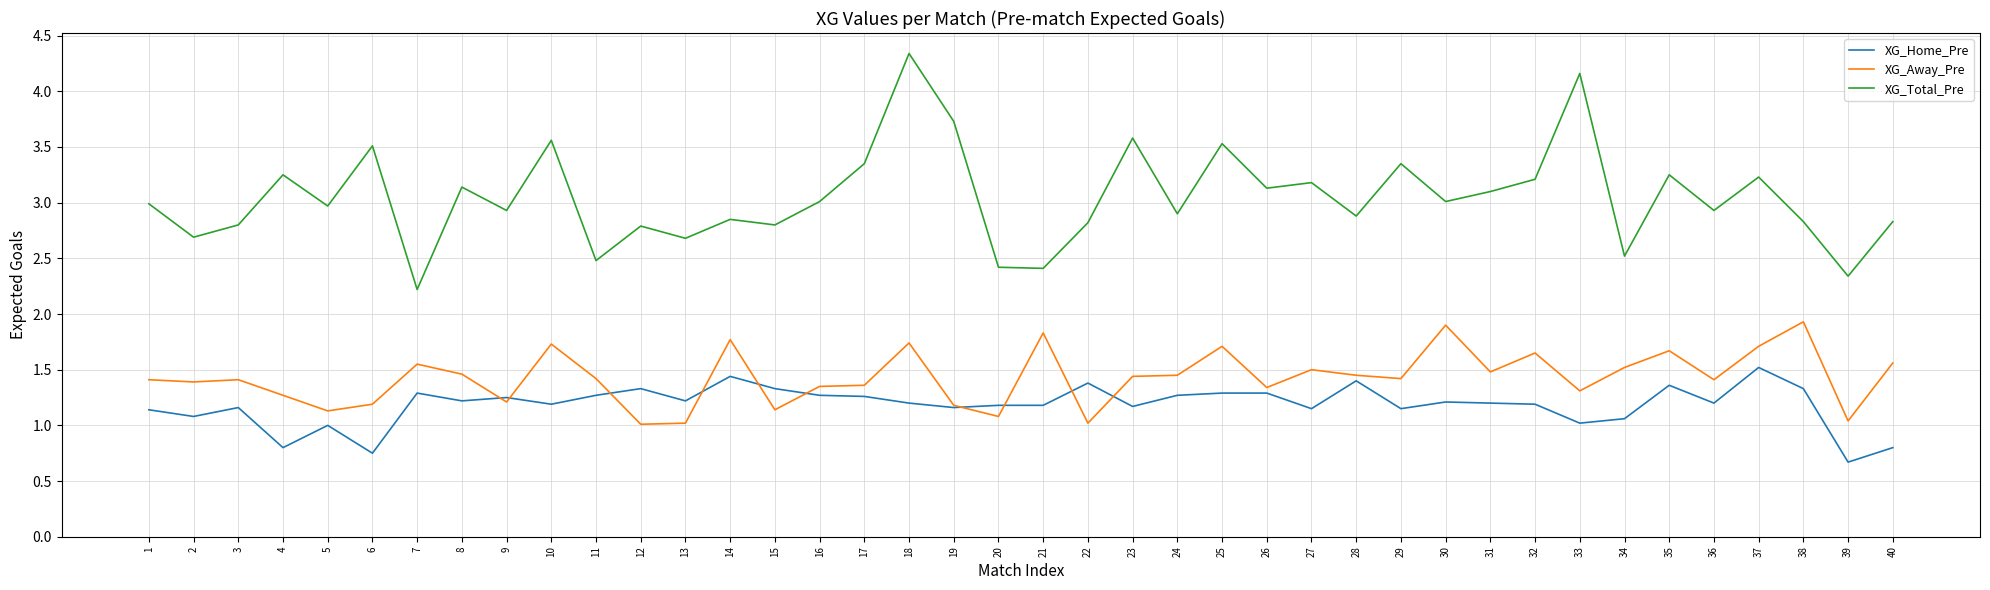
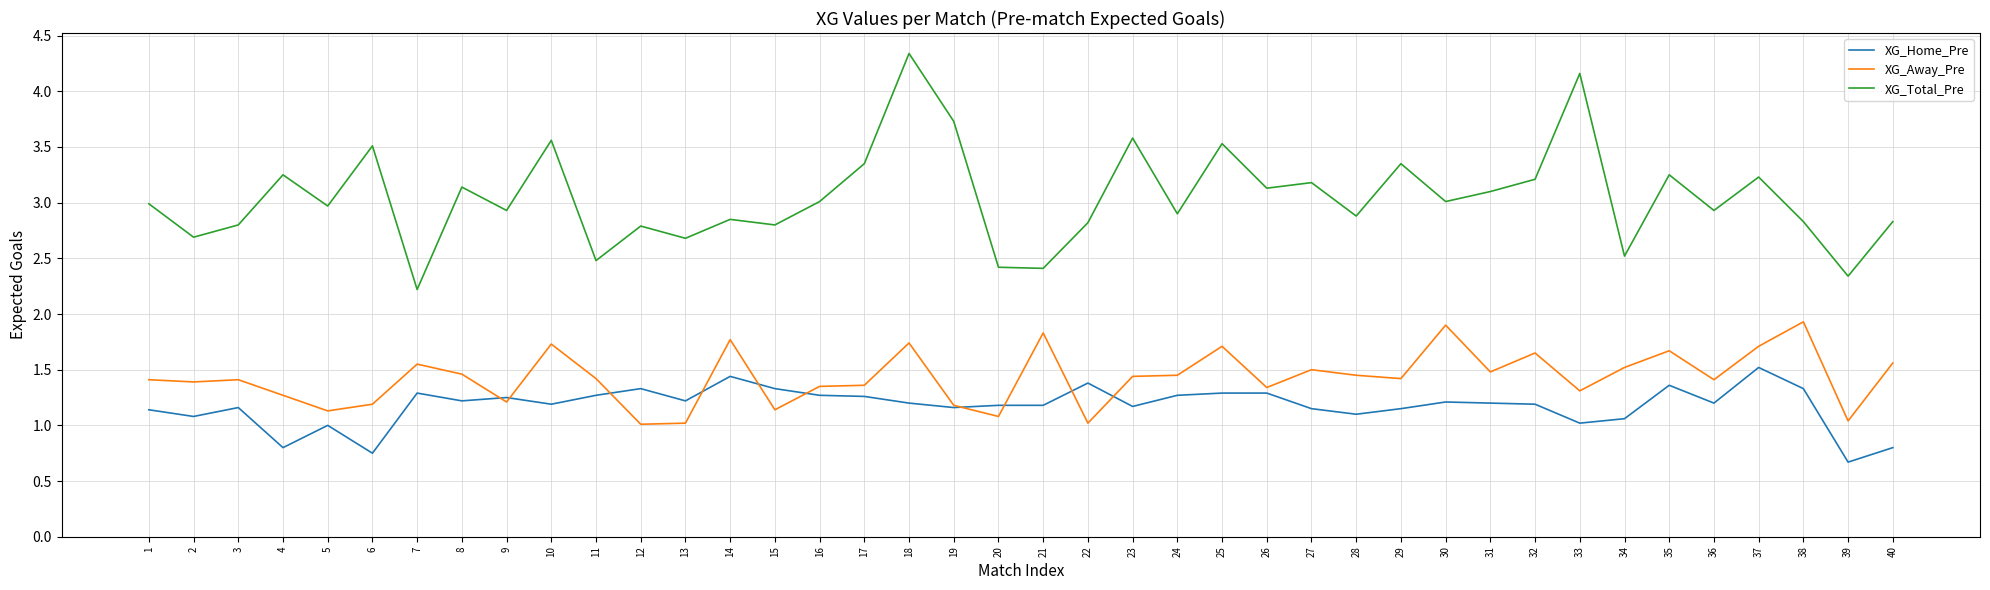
XG_Home_Pre, 28: 1.4 -> 1.1
